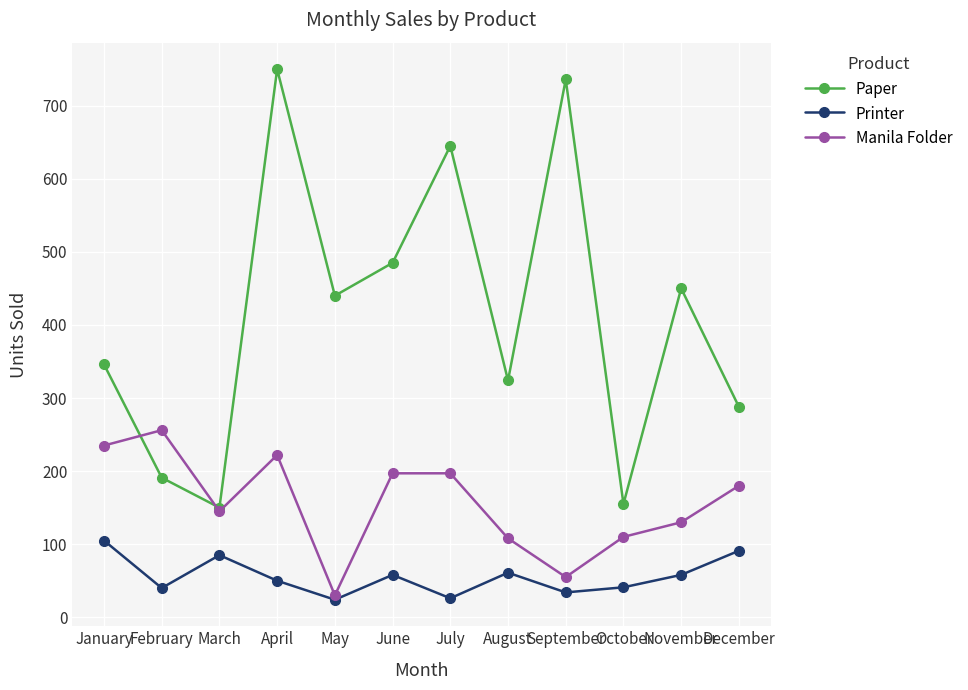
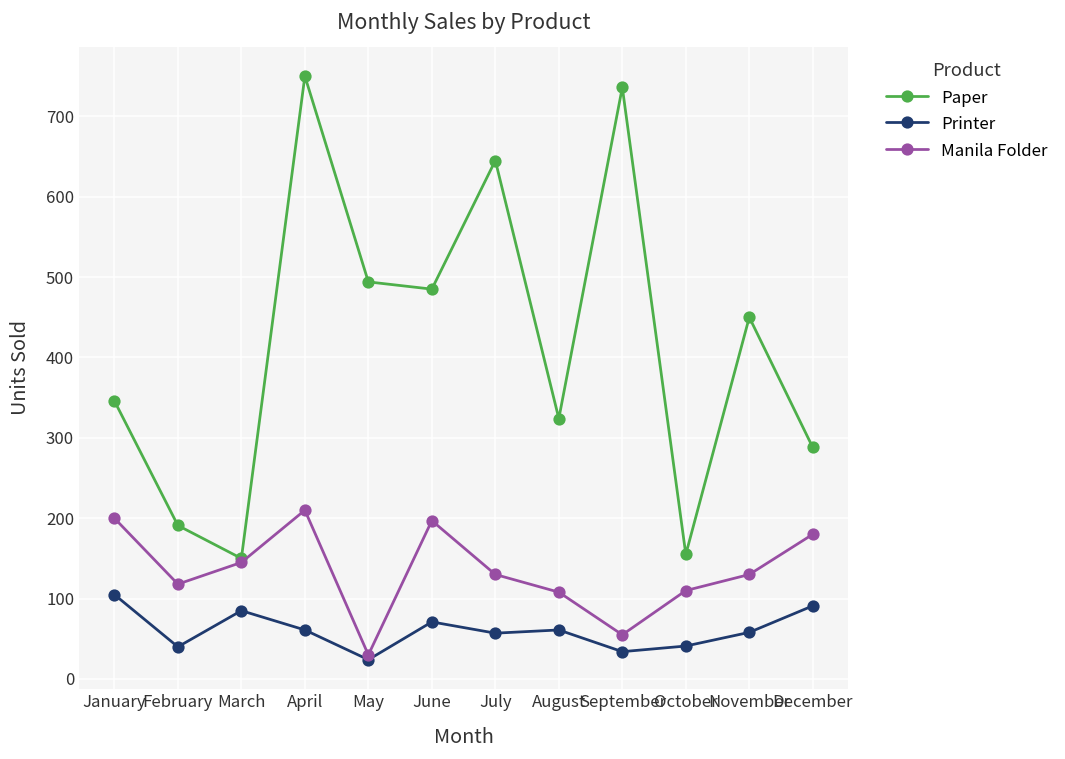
Manila Folder, January: 240 -> 200
Manila Folder, February: 260 -> 120
Printer, April: 50 -> 60
Manila Folder, April: 220 -> 210
Paper, May: 440 -> 490
Printer, June: 60 -> 70
Printer, July: 30 -> 60
Manila Folder, July: 200 -> 130
